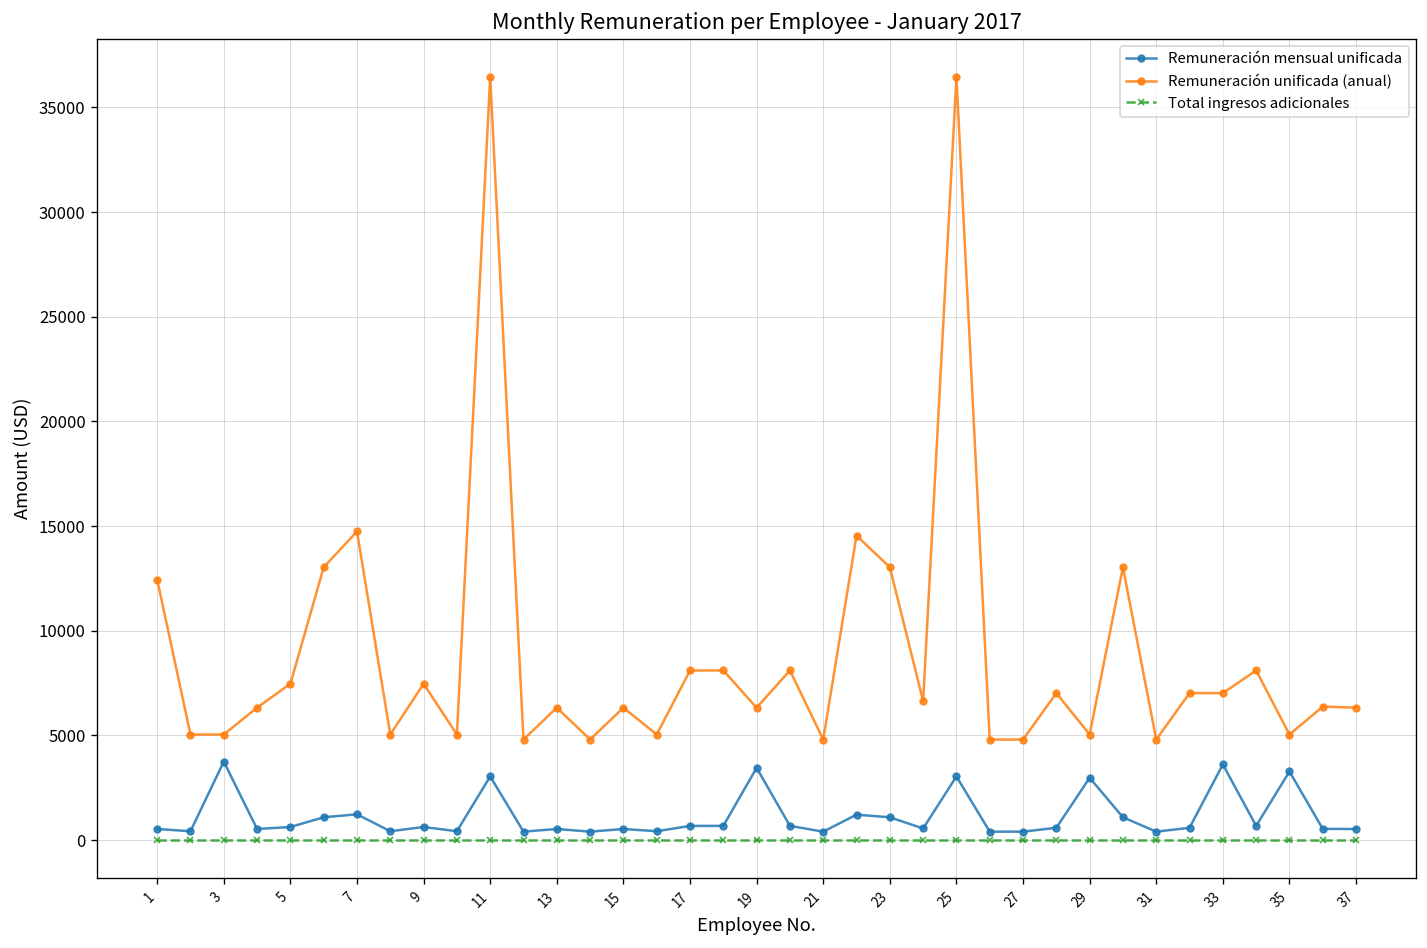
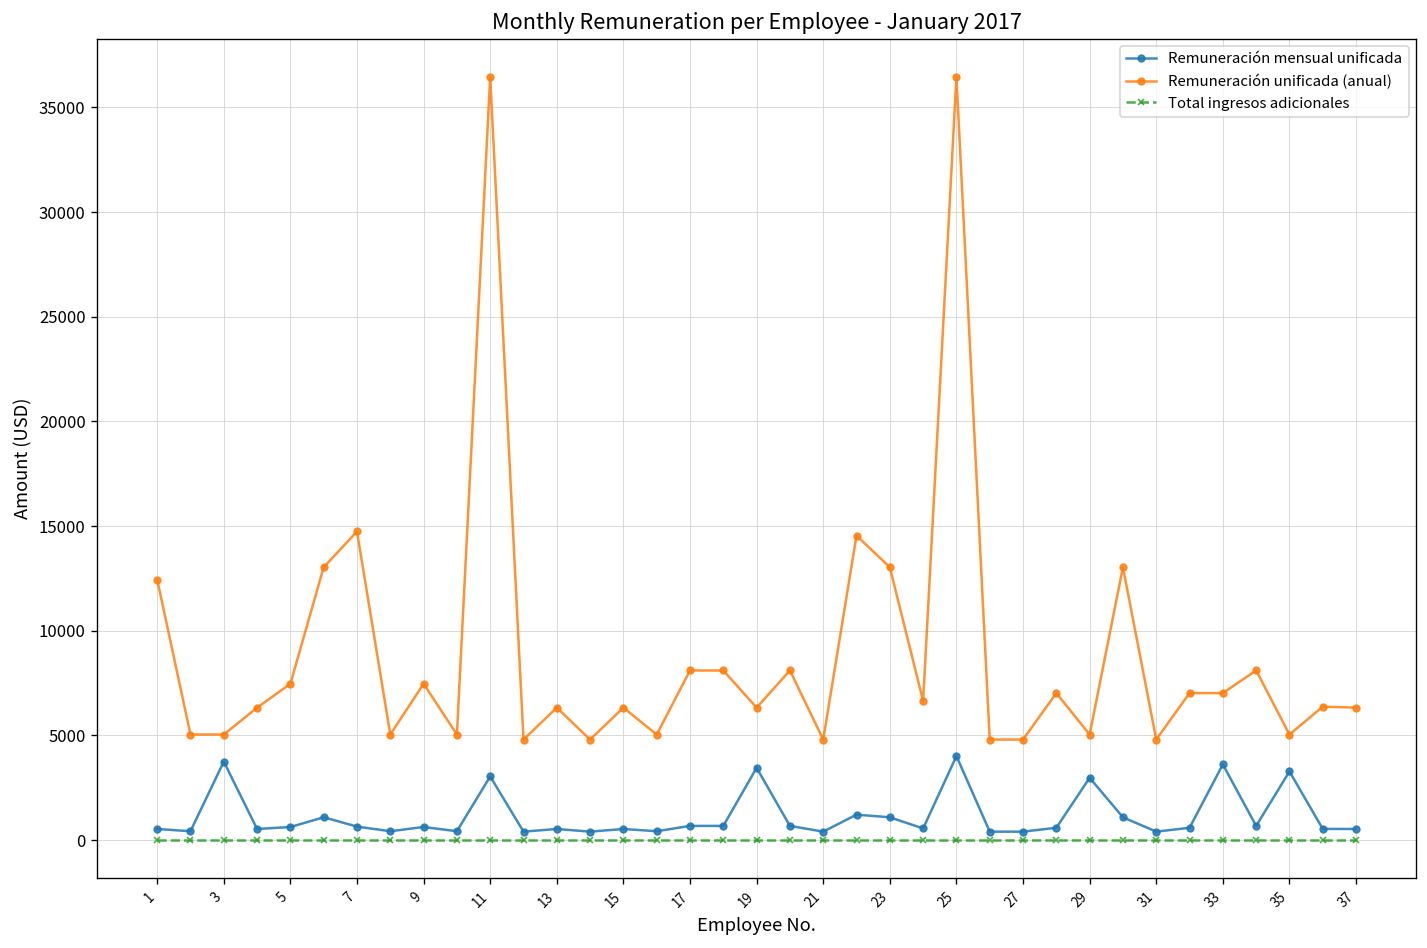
Remuneración mensual unificada, 7: 1200 -> 600
Remuneración mensual unificada, 25: 3000 -> 4000
